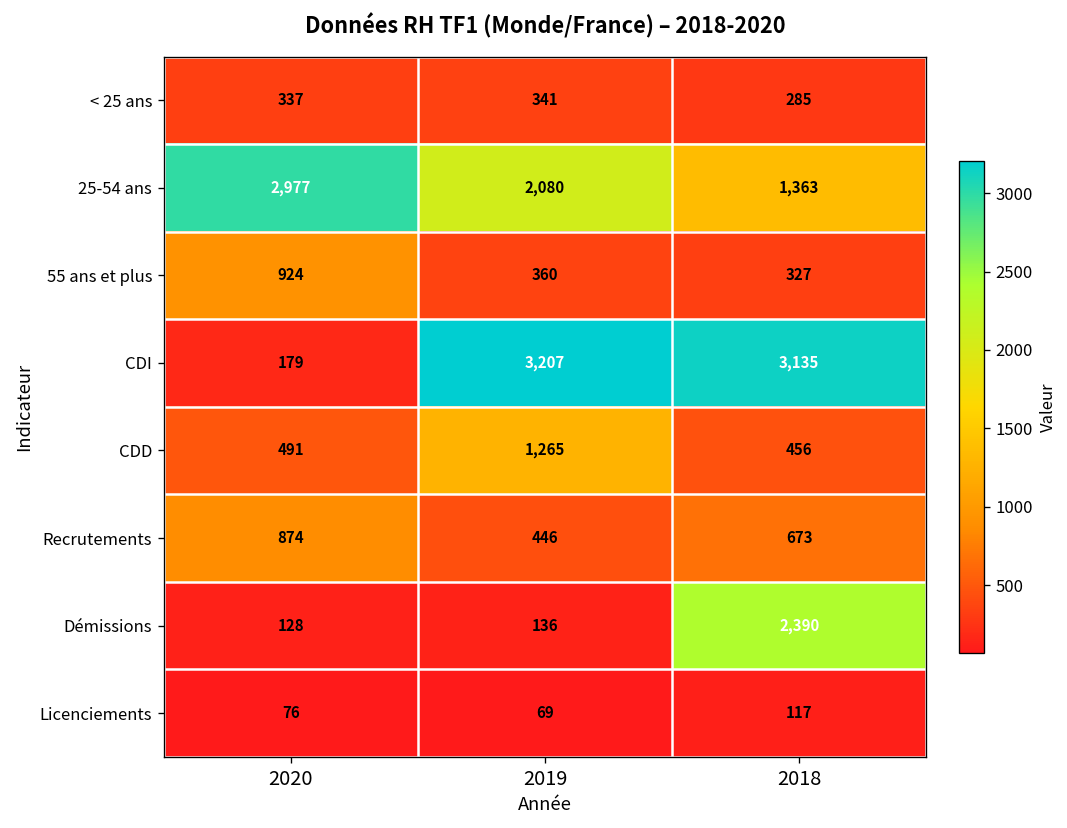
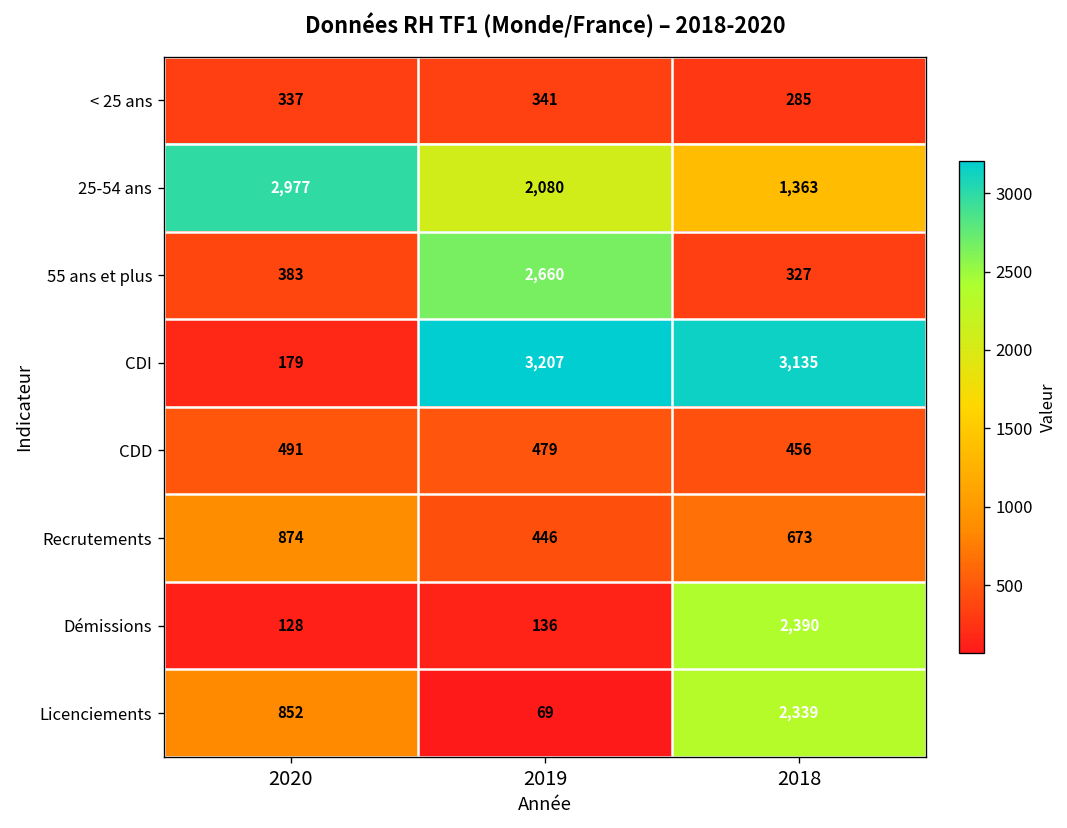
55 ans et plus, 2020: 924 -> 383
55 ans et plus, 2019: 360 -> 2,660
CDD, 2019: 1,265 -> 479
Licenciements, 2020: 76 -> 852
Licenciements, 2018: 117 -> 2,339
